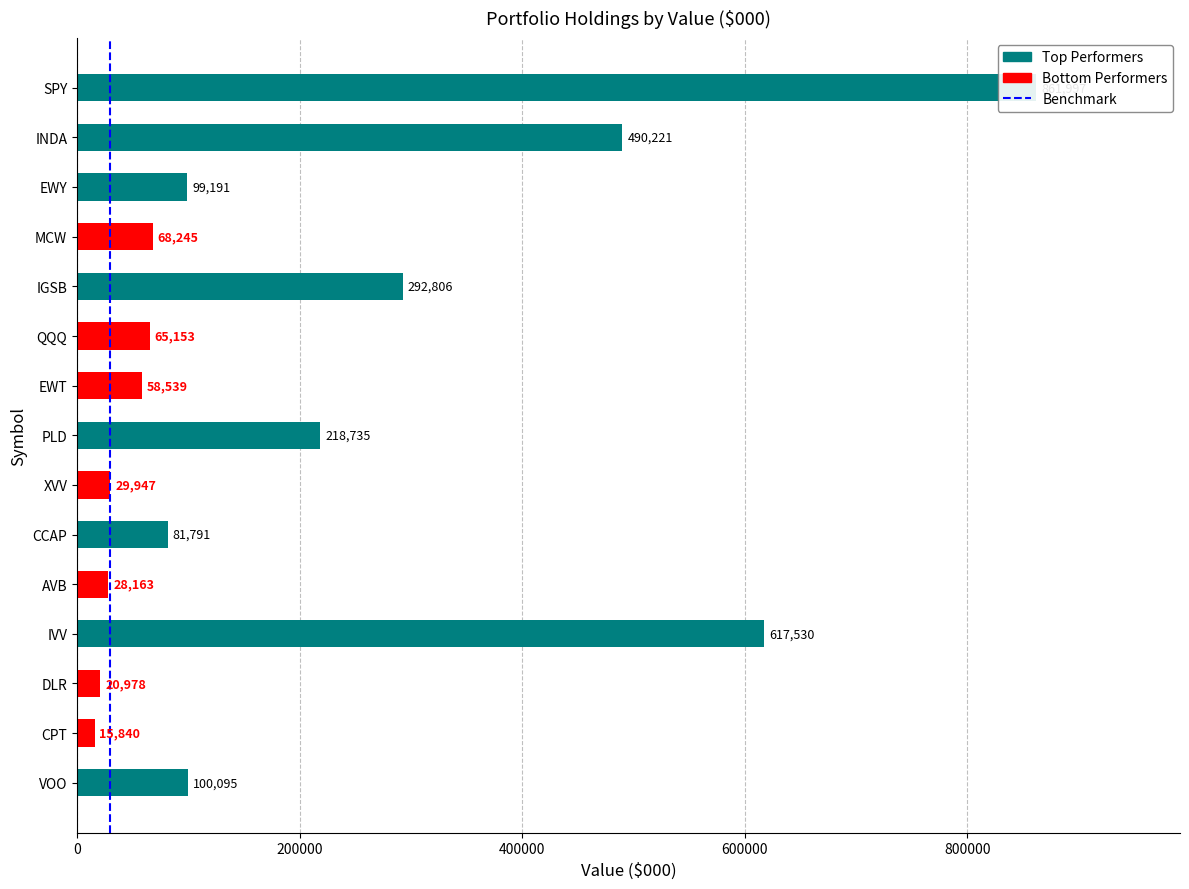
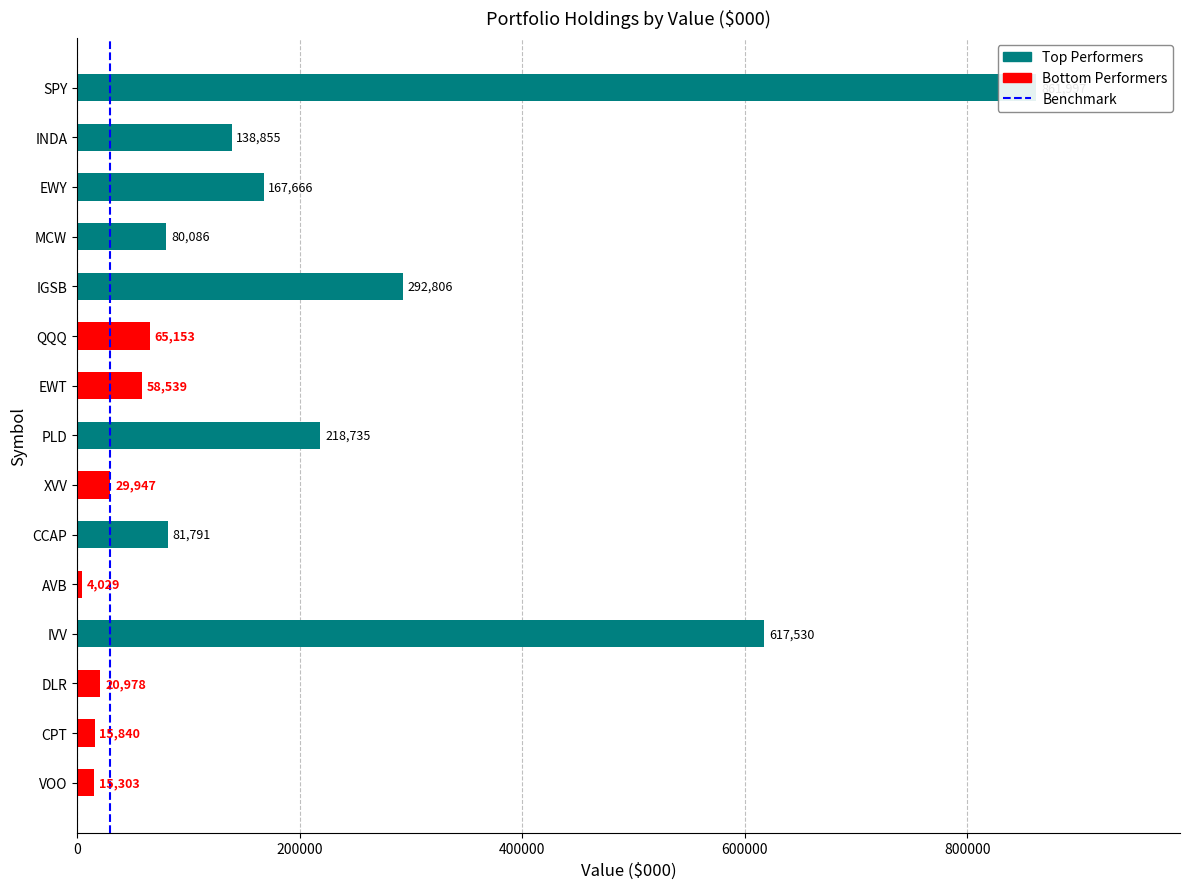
INDA: 490,221 -> 138,855
EWY: 99,191 -> 167,666
MCW: 68,245 -> 80,086
AVB: 28,163 -> 4,029
VOO: 100,095 -> 15,303
